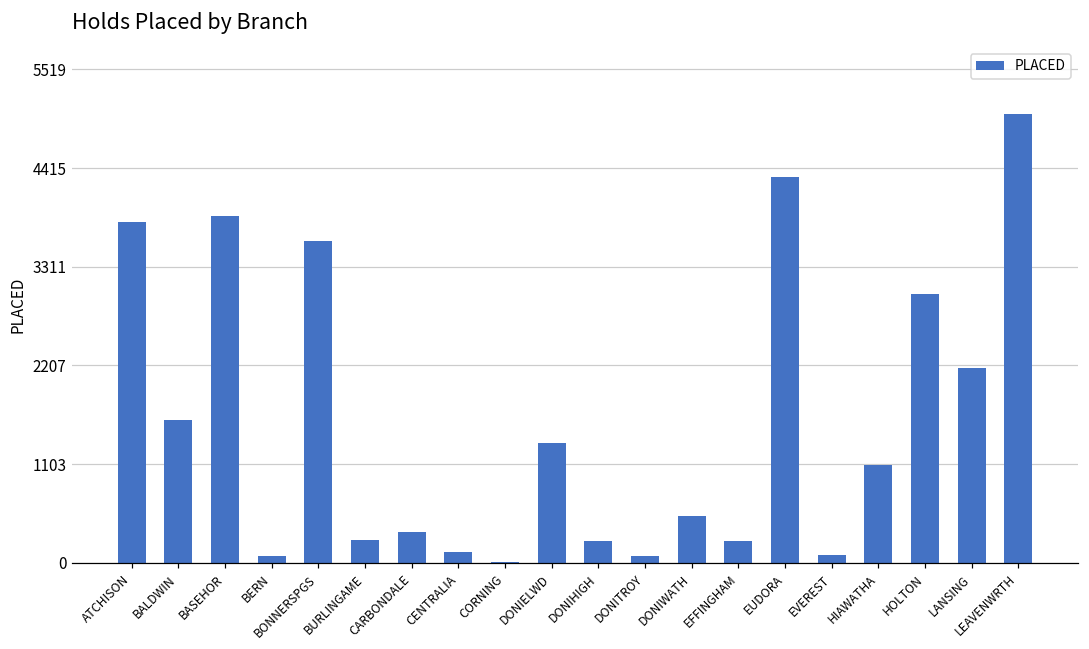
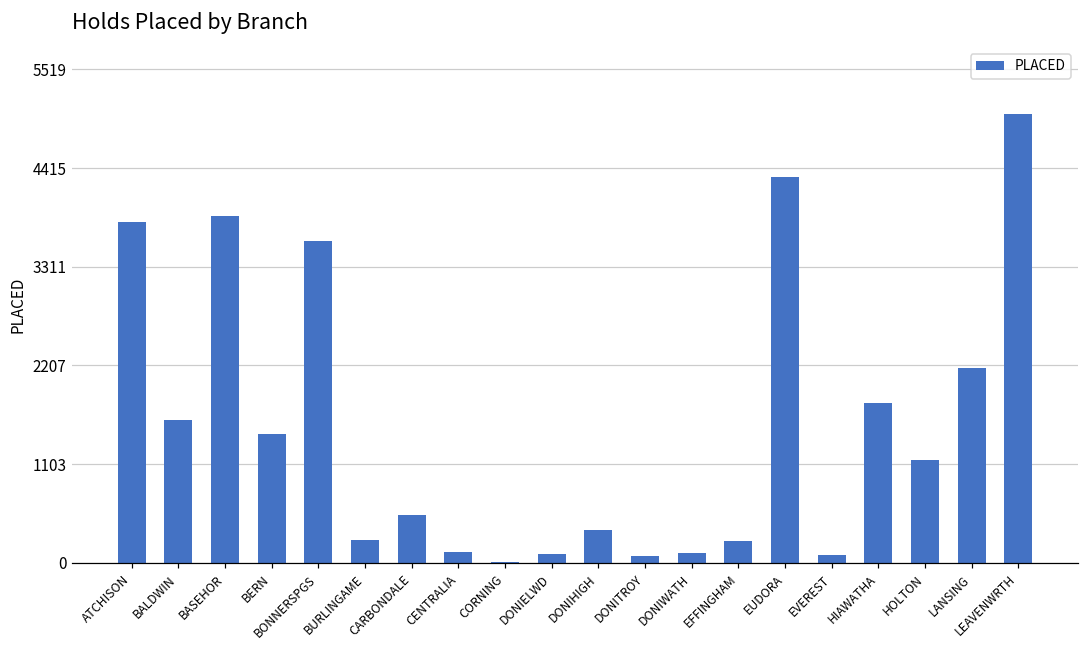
BERN: 100 -> 1400
CARBONDALE: 300 -> 500
DONIELWD: 1300 -> 100
DONIHIGH: 200 -> 400
DONIWATH: 500 -> 100
HIAWATHA: 1100 -> 1800
HOLTON: 3000 -> 1100
